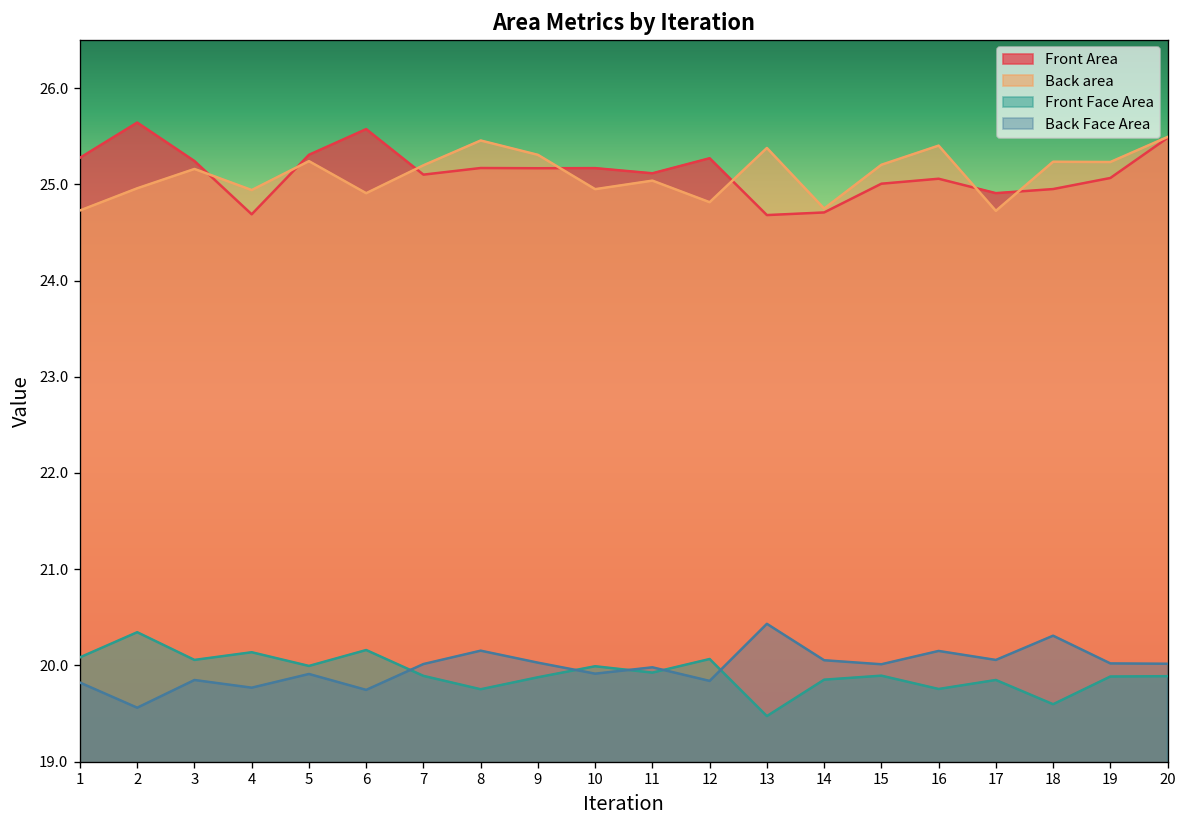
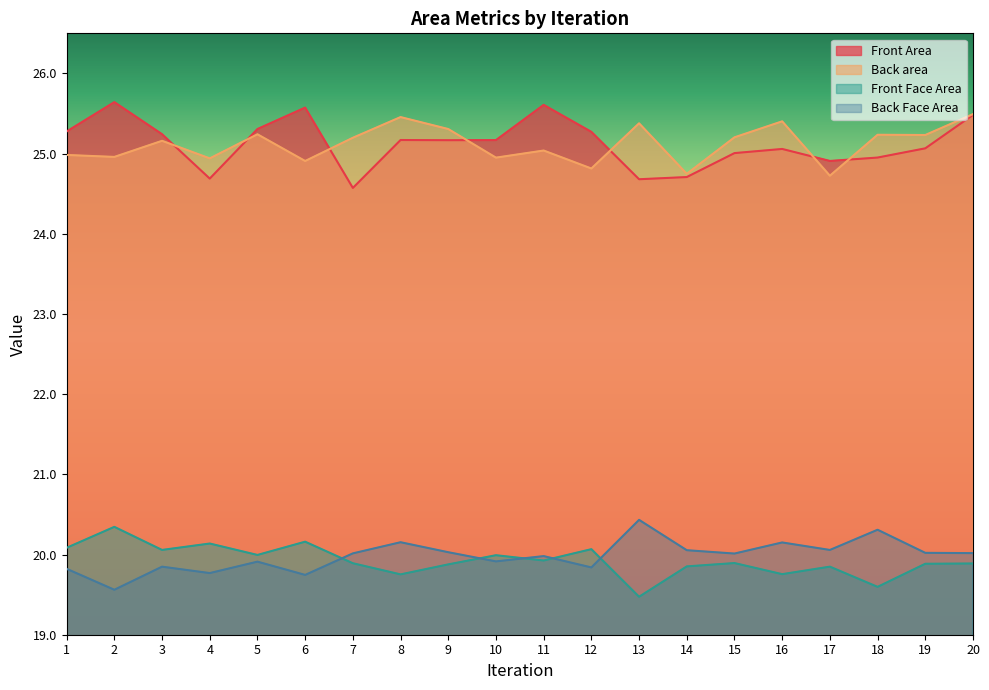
Back area, 1: 24.7 -> 25.0
Front Area, 7: 25.1 -> 24.6
Front Area, 11: 25.1 -> 25.6
